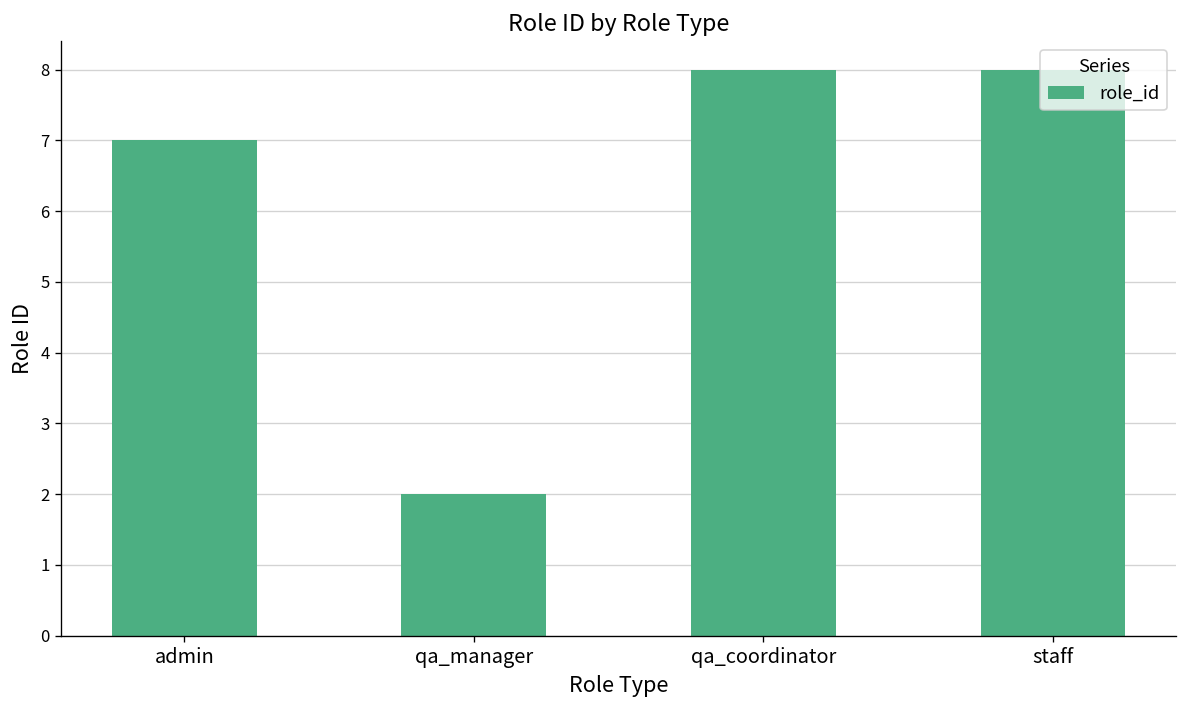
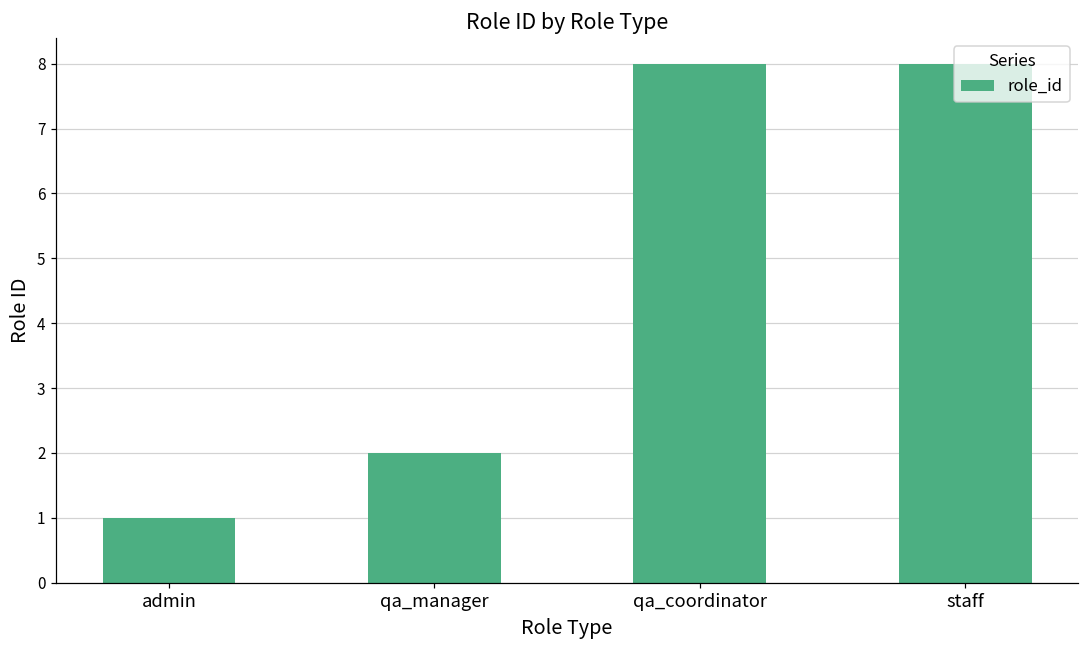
admin: 7 -> 1
